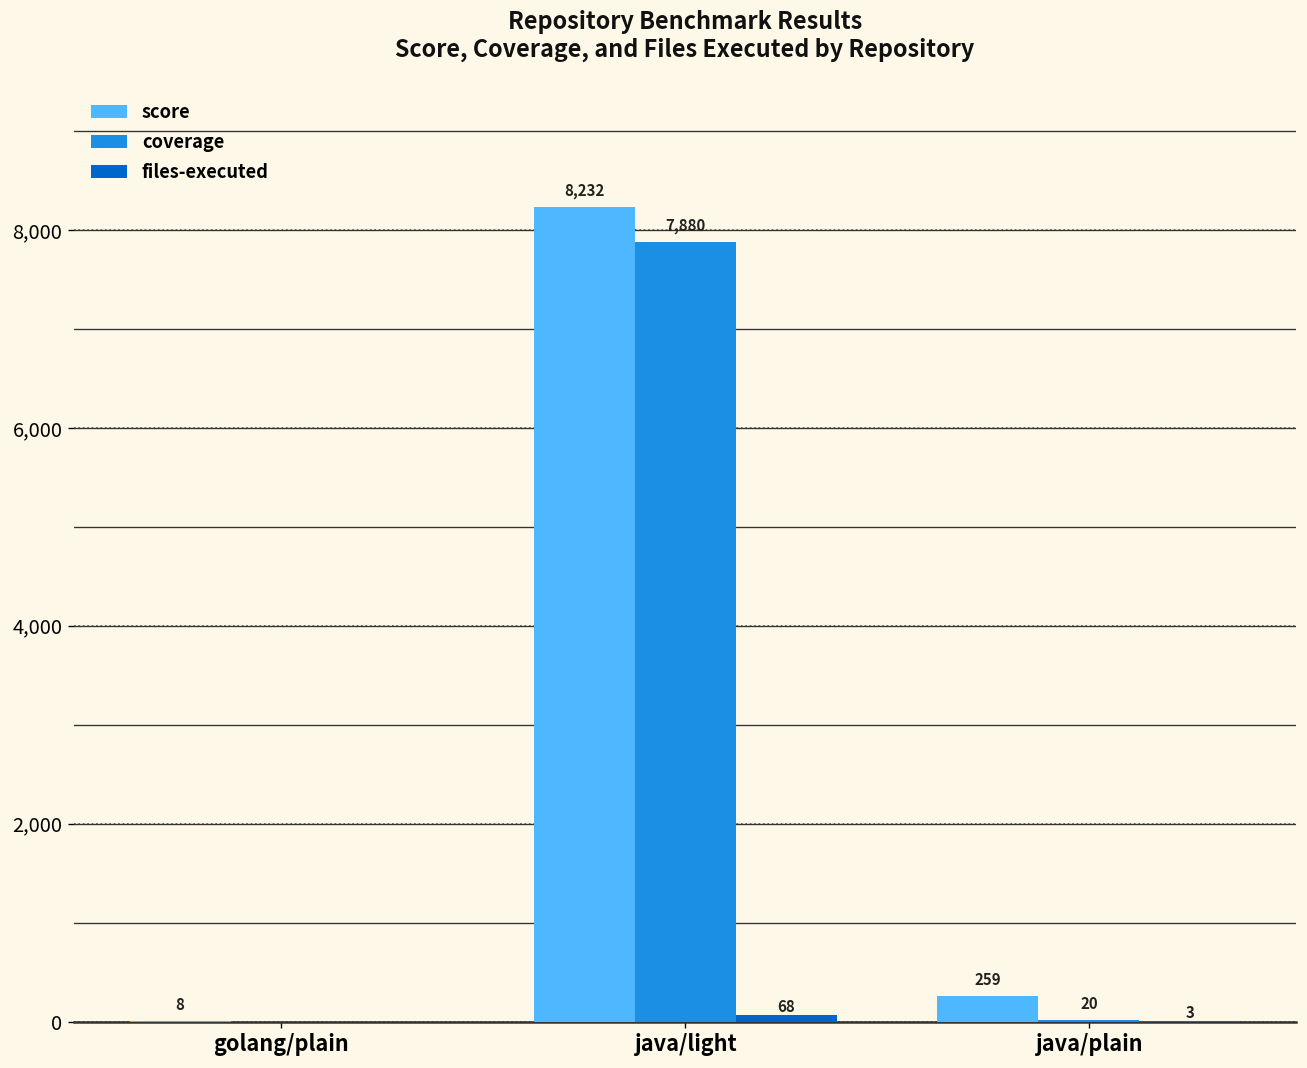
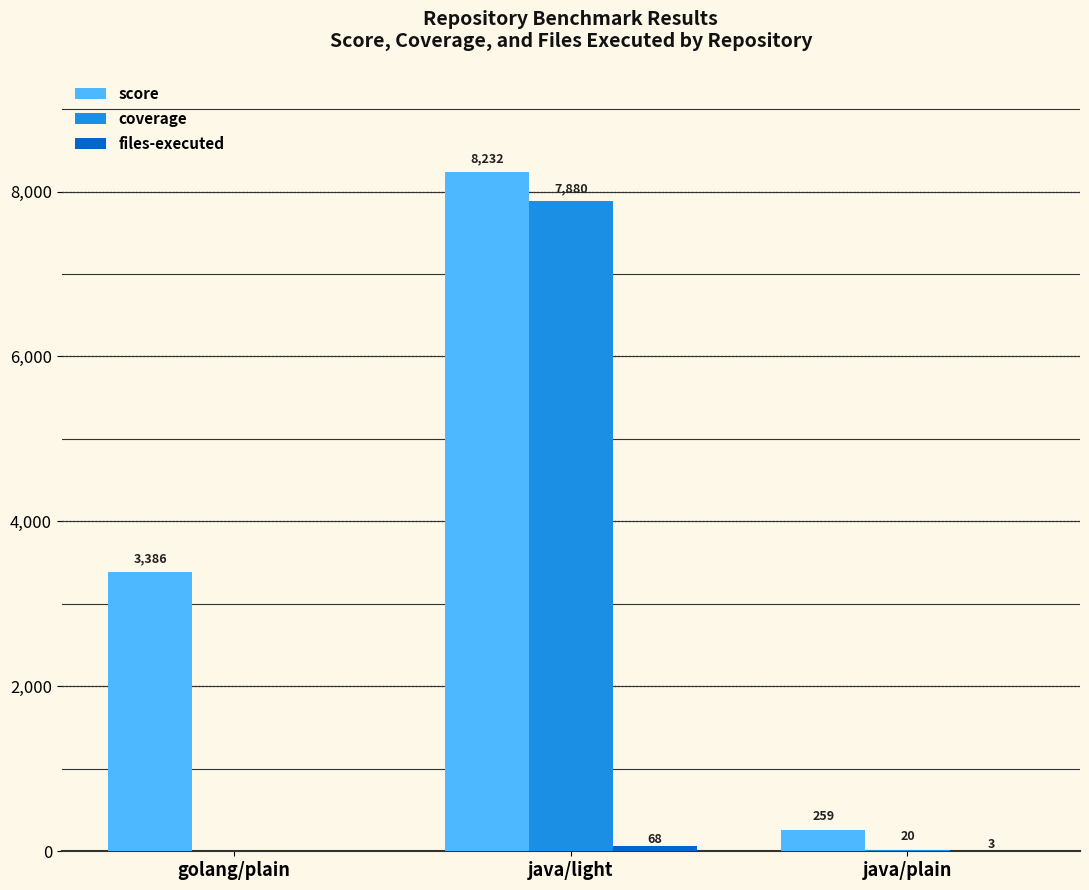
score, golang/plain: 8 -> 3,386
